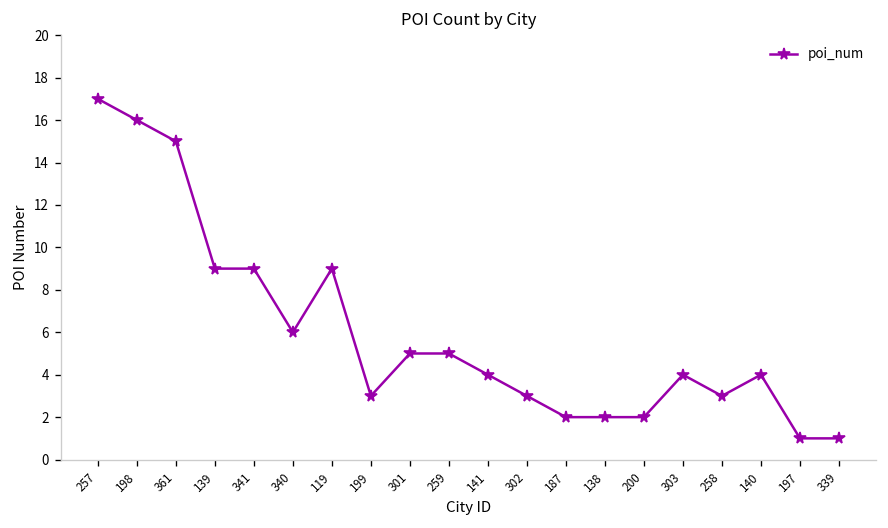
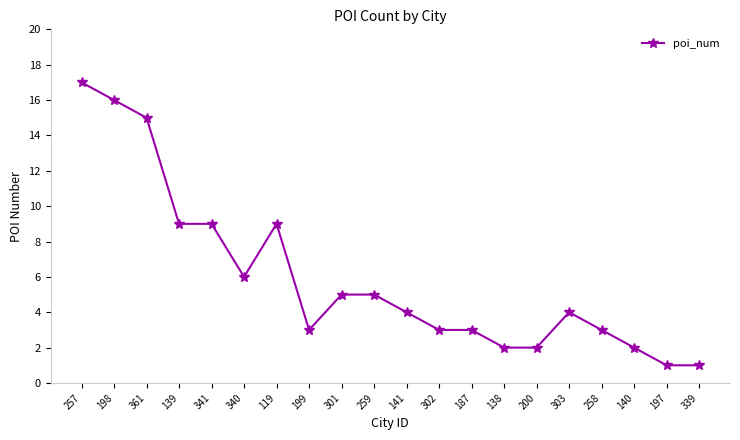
187: 2 -> 3
140: 4 -> 2
